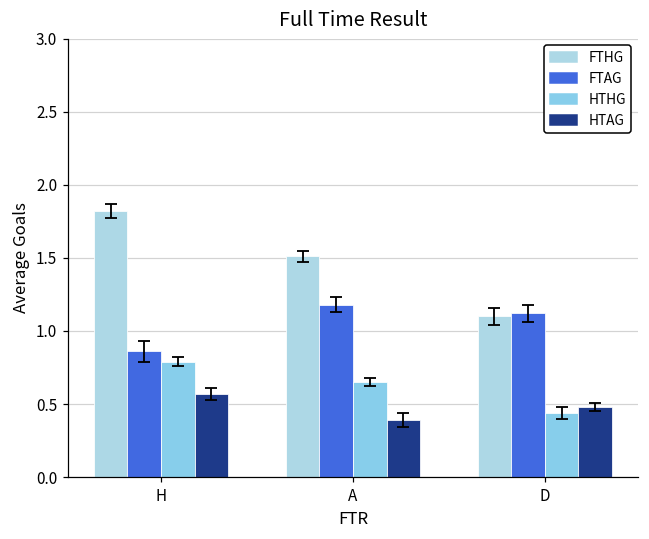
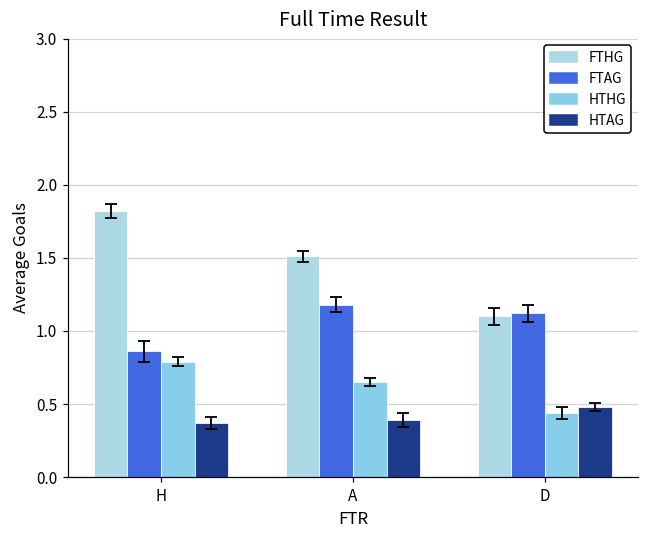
HTAG, H: 0.57 -> 0.37
